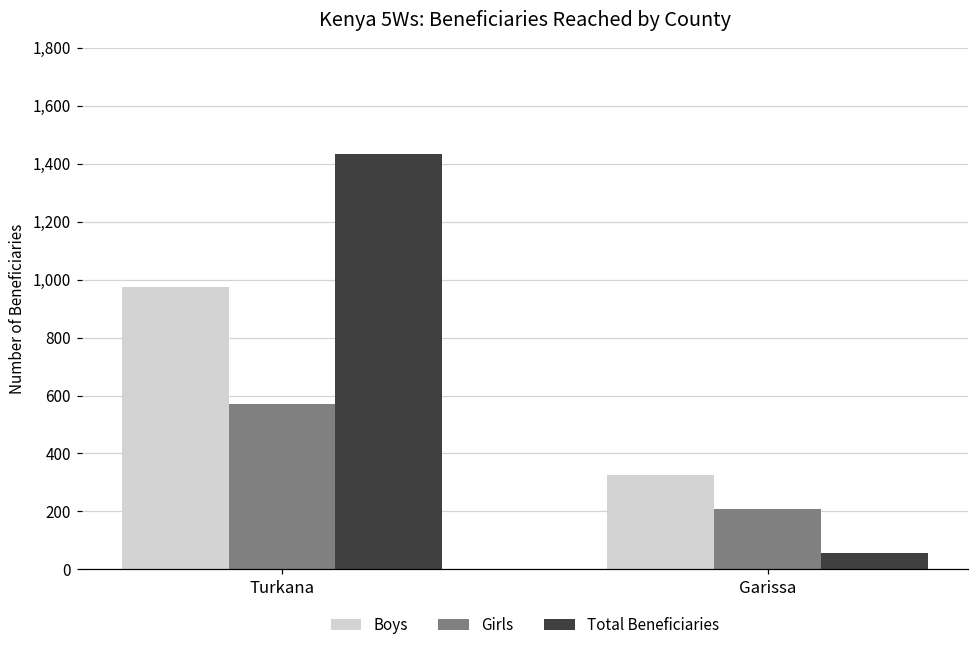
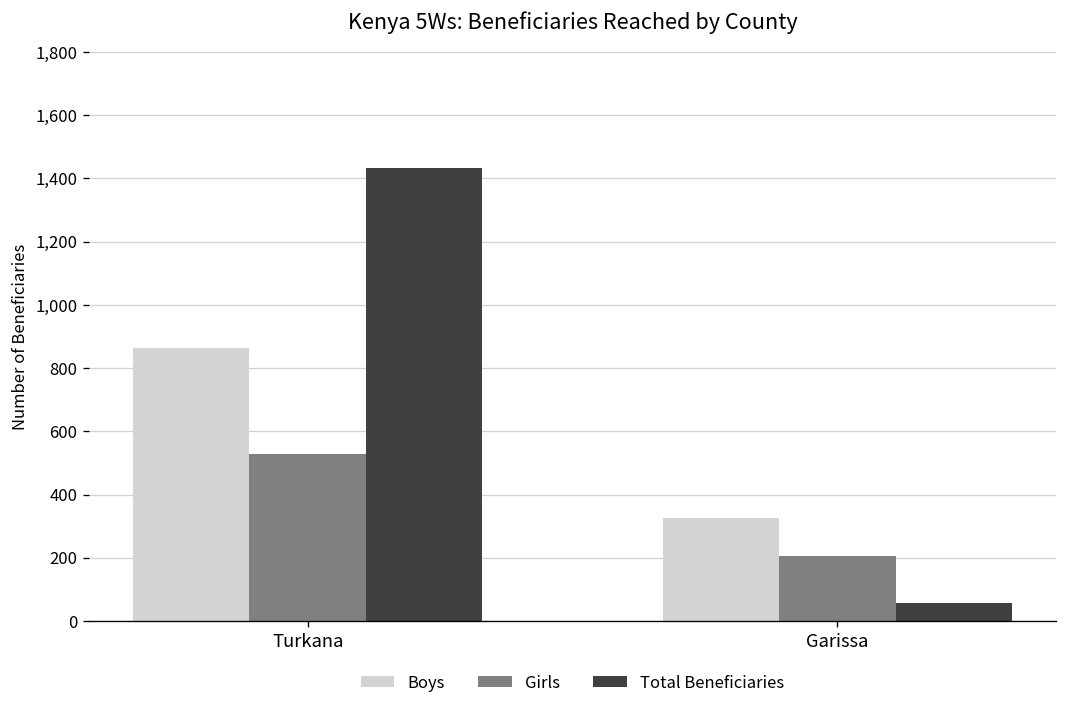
Boys, Turkana: 980 -> 860
Girls, Turkana: 570 -> 530
